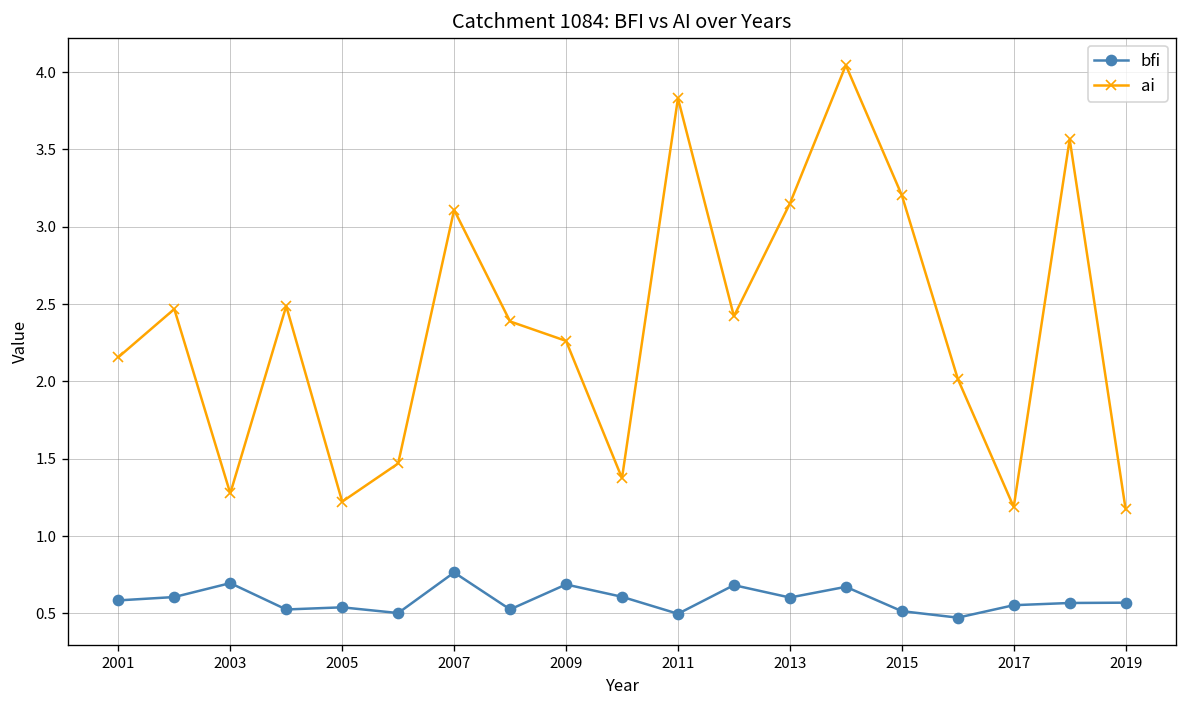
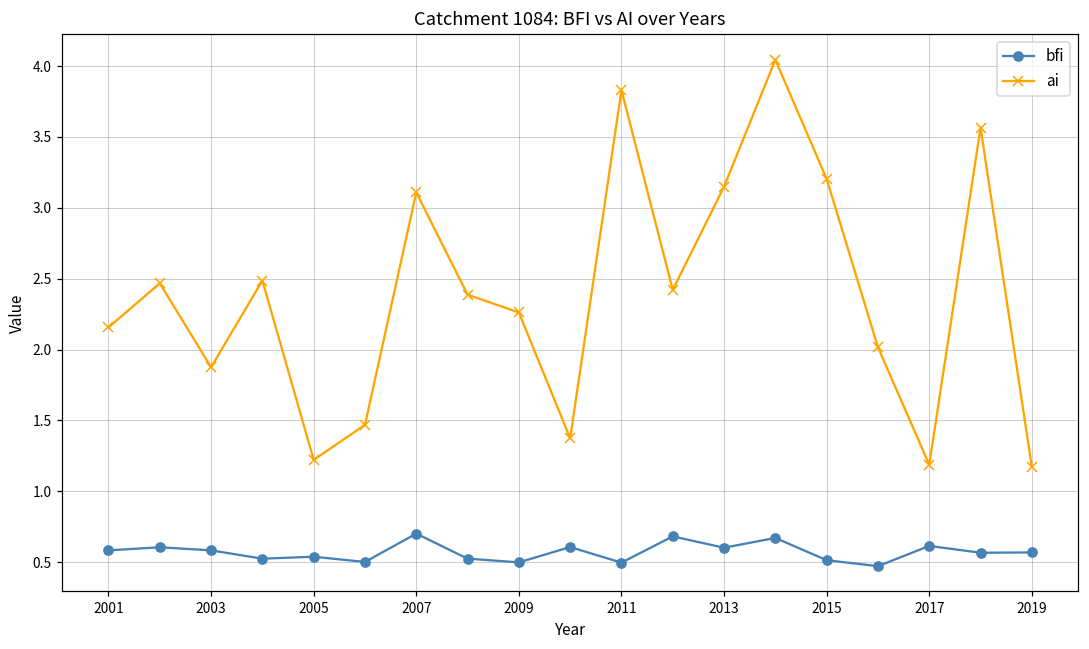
bfi, 2003: 0.70 -> 0.58
ai, 2003: 1.28 -> 1.88
bfi, 2007: 0.76 -> 0.70
bfi, 2009: 0.69 -> 0.50
bfi, 2017: 0.55 -> 0.62
